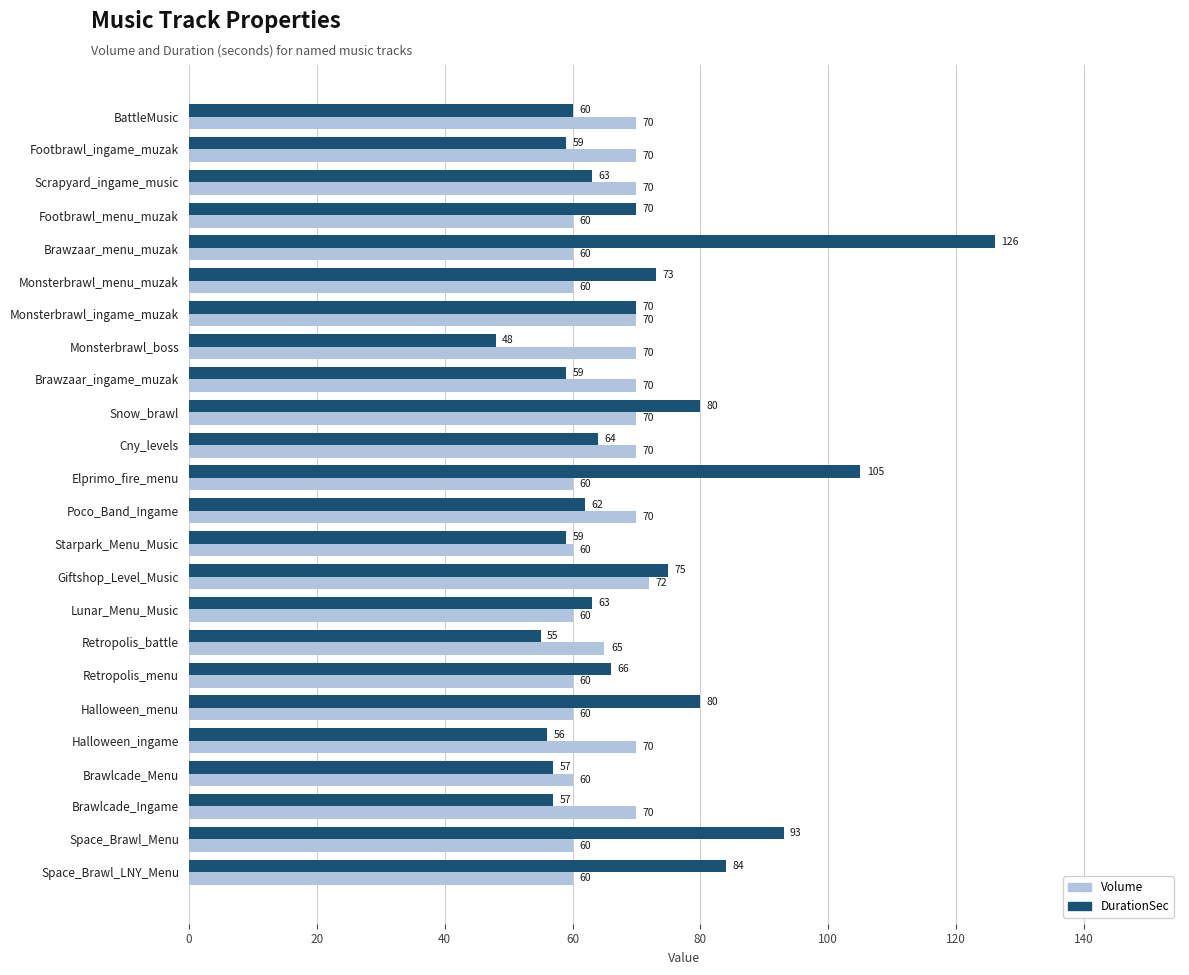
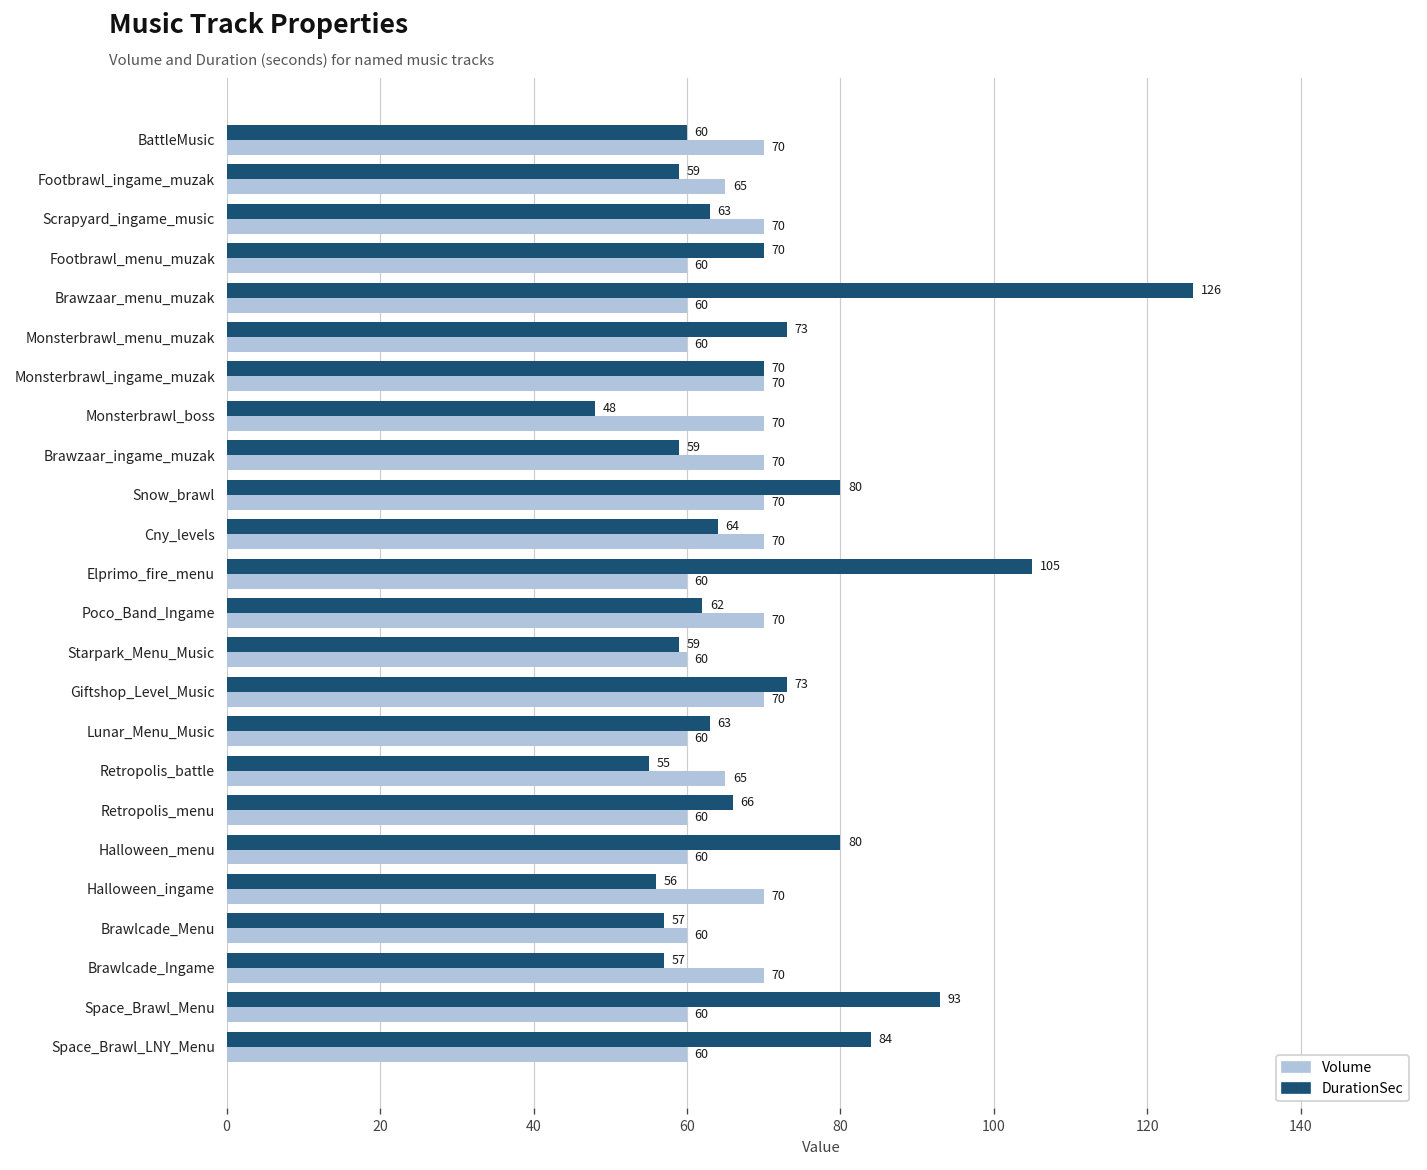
Volume, Footbrawl_ingame_muzak: 70 -> 65
DurationSec, Giftshop_Level_Music: 75 -> 73
Volume, Giftshop_Level_Music: 72 -> 70
